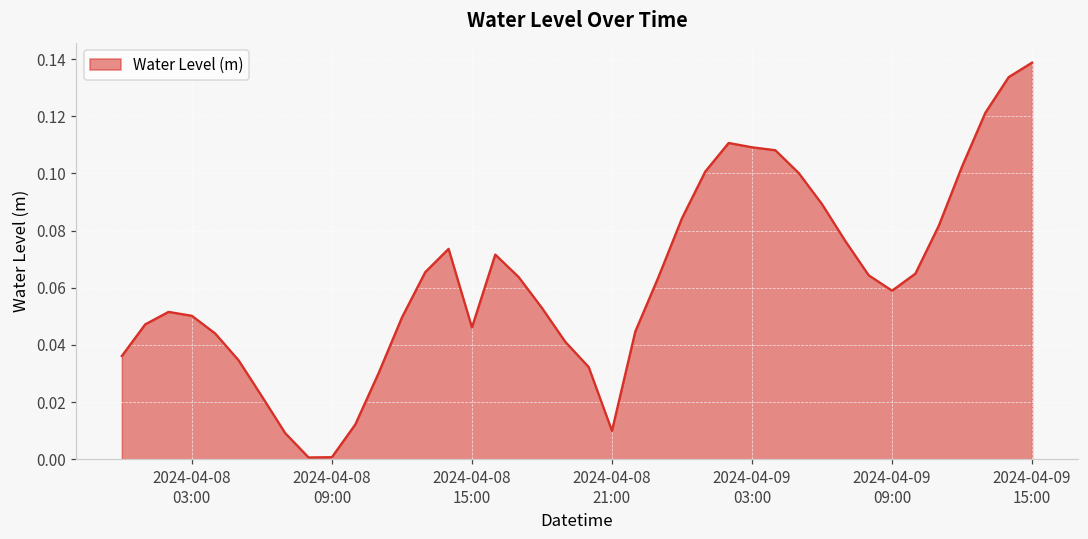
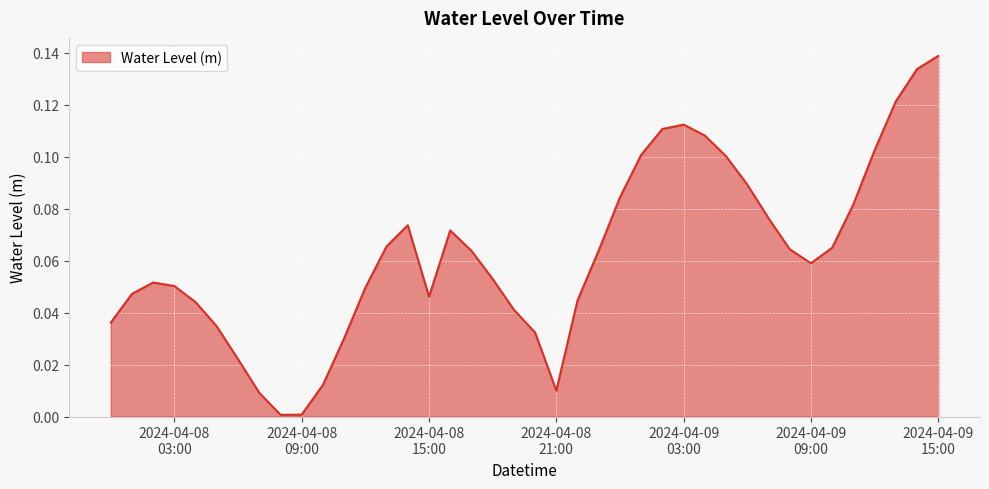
2024-04-09 03:00: 0.109 -> 0.112
